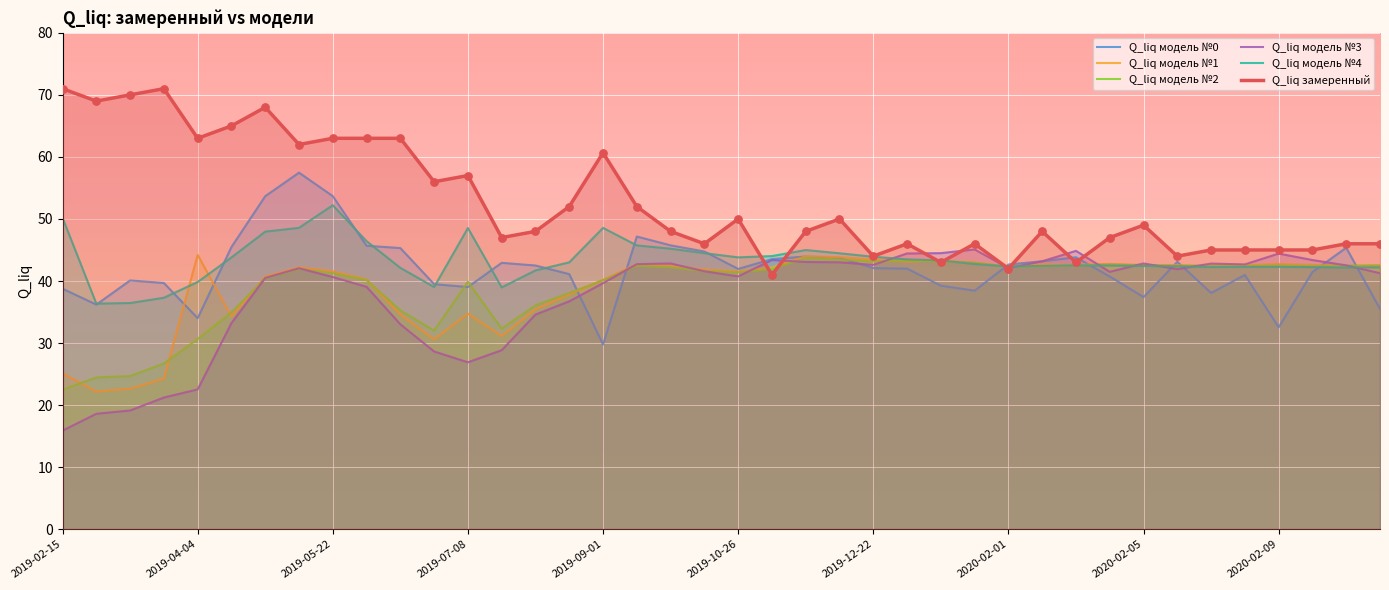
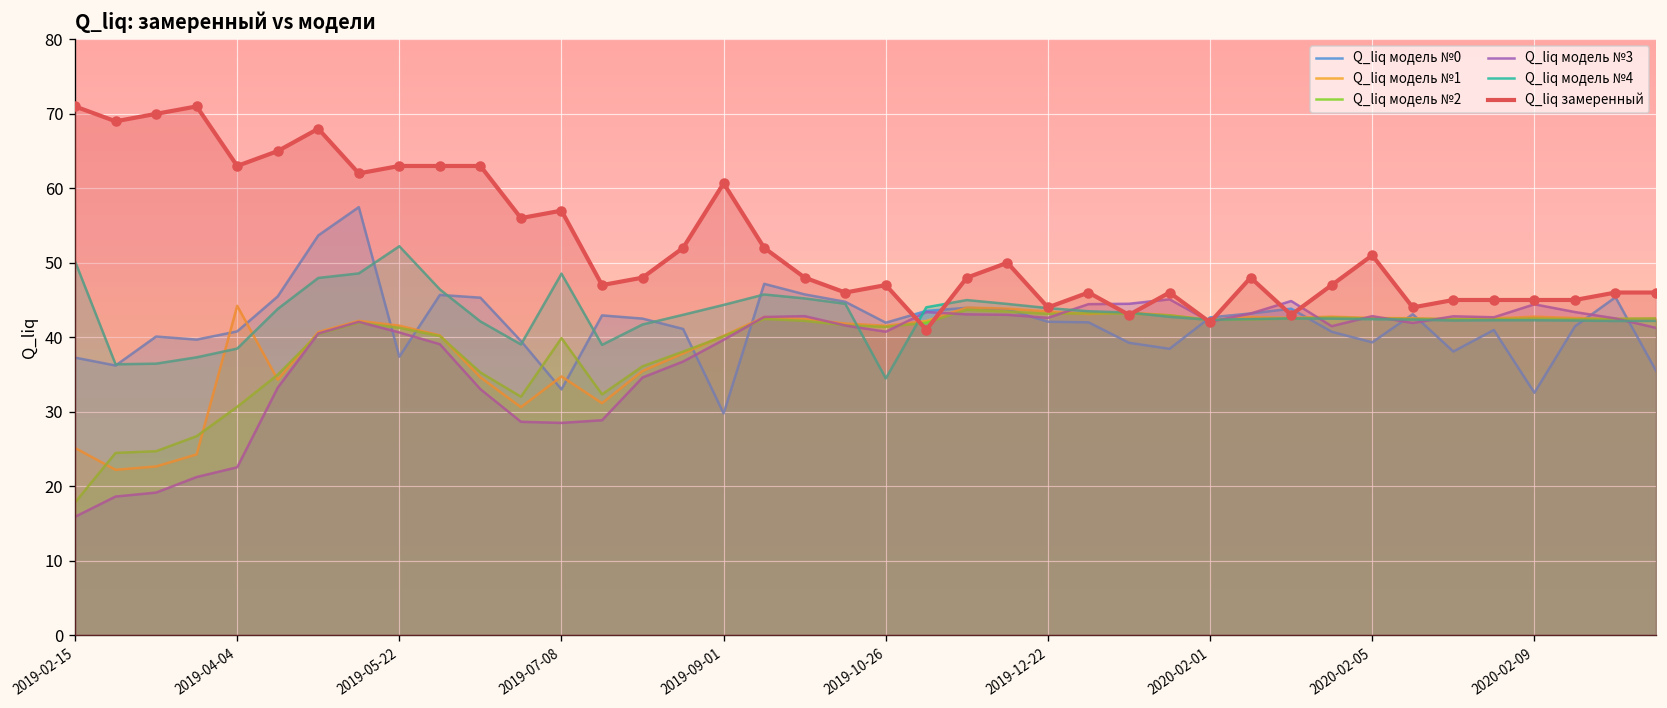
Q_liq модель №0, 2019-02-15: 39 -> 37
Q_liq модель №2, 2019-02-15: 23 -> 18
Q_liq модель №0, 2019-04-04: 34 -> 41
Q_liq модель №4, 2019-04-04: 40 -> 38
Q_liq модель №0, 2019-05-22: 54 -> 37
Q_liq модель №0, 2019-07-08: 39 -> 33
Q_liq модель №3, 2019-07-08: 27 -> 28
Q_liq модель №4, 2019-09-01: 49 -> 44
Q_liq модель №4, 2019-10-26: 44 -> 34
Q_liq замеренный, 2019-10-26: 50 -> 47
Q_liq модель №0, 2020-02-05: 37 -> 39
Q_liq замеренный, 2020-02-05: 49 -> 51
